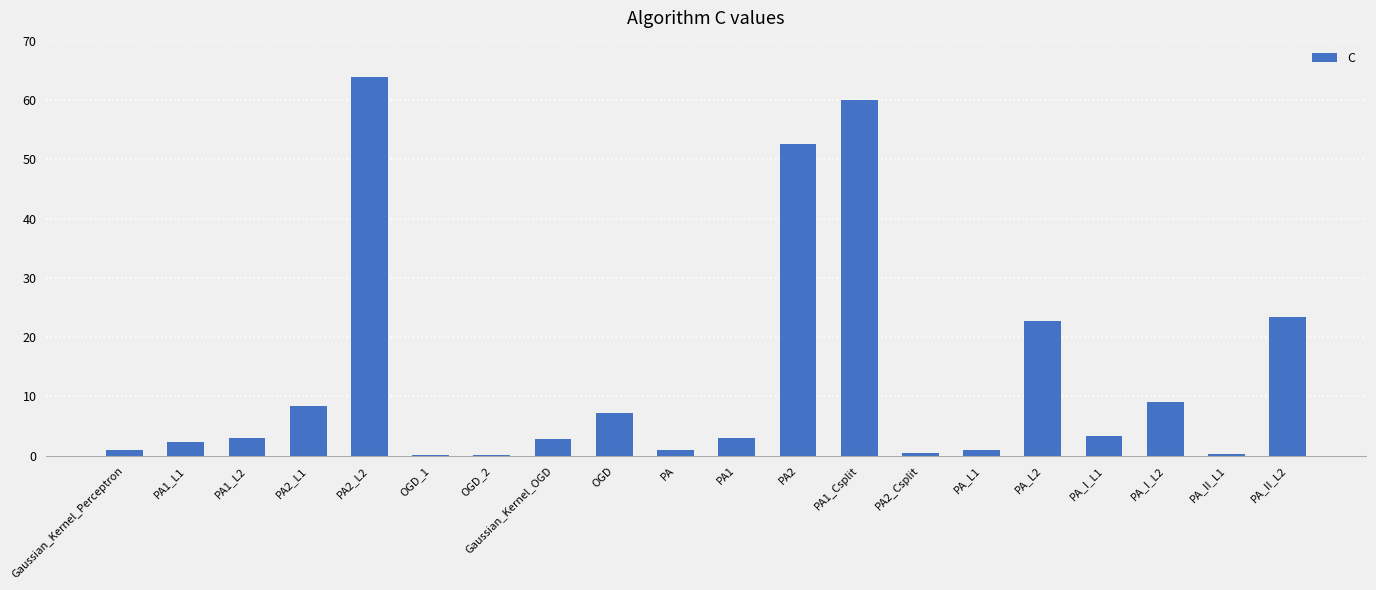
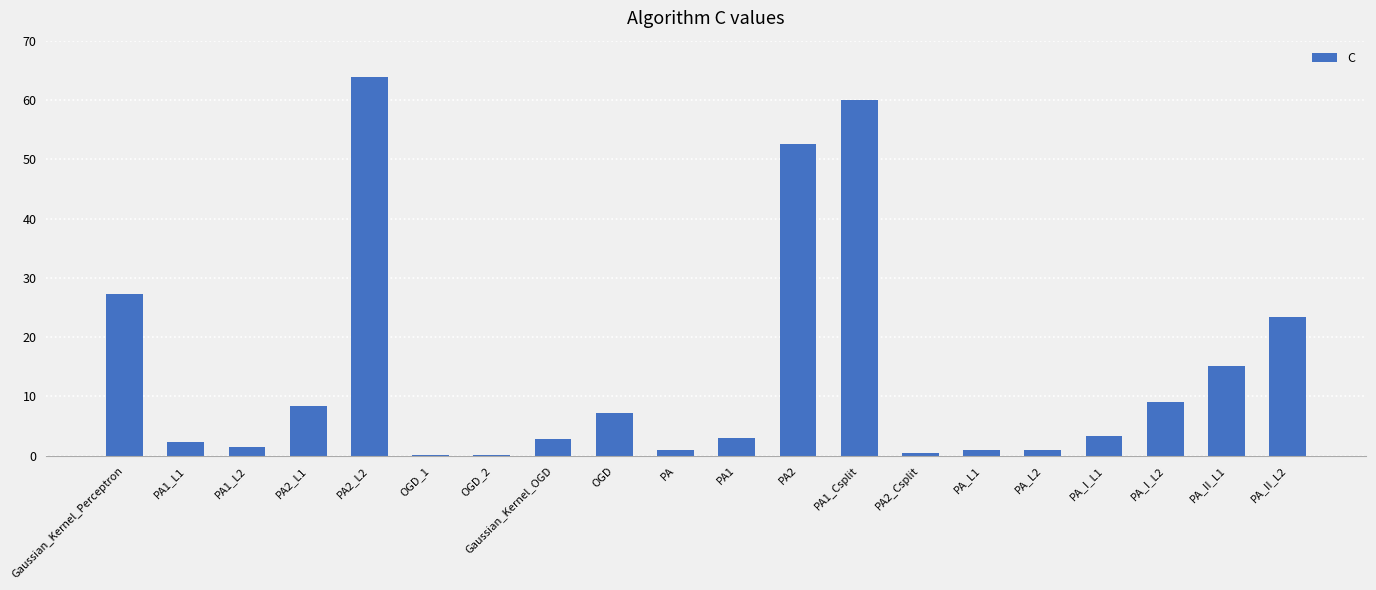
Gaussian_Kernel_Perceptron: 1 -> 27
PA1_L2: 3 -> 1
PA_L2: 23 -> 1
PA_II_L1: 0 -> 15
